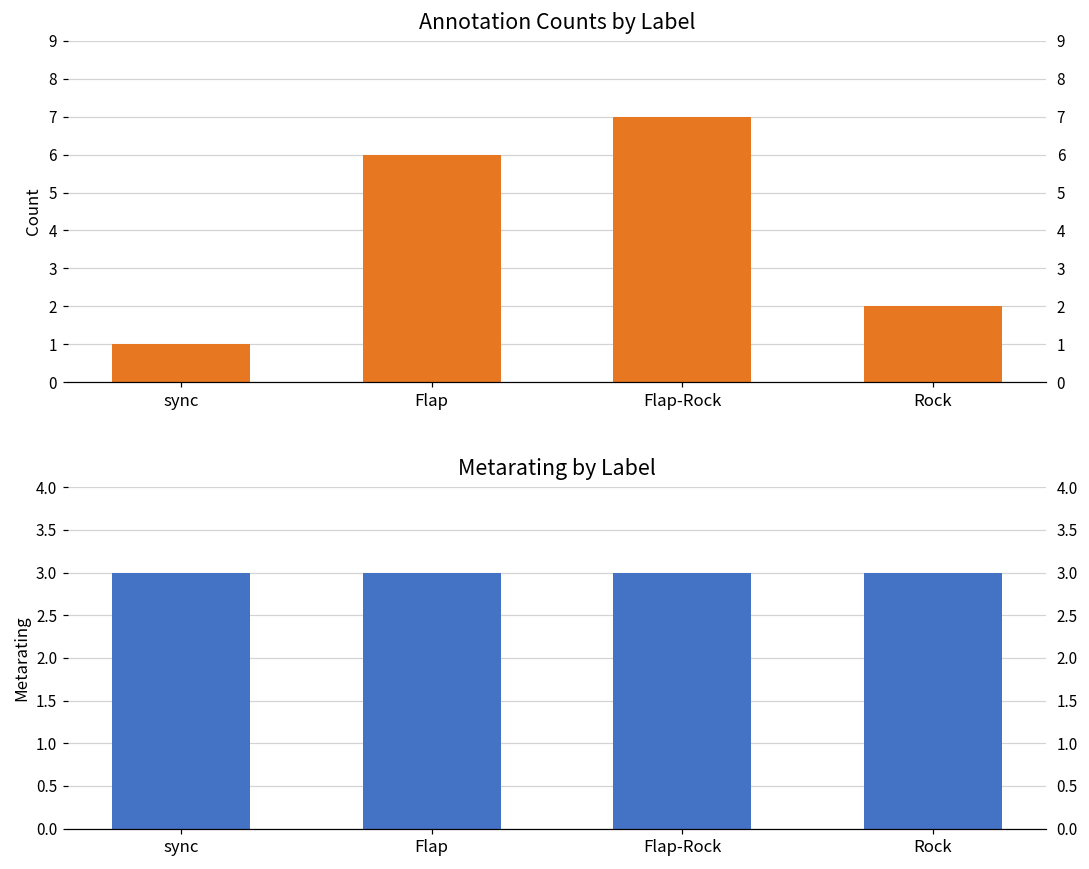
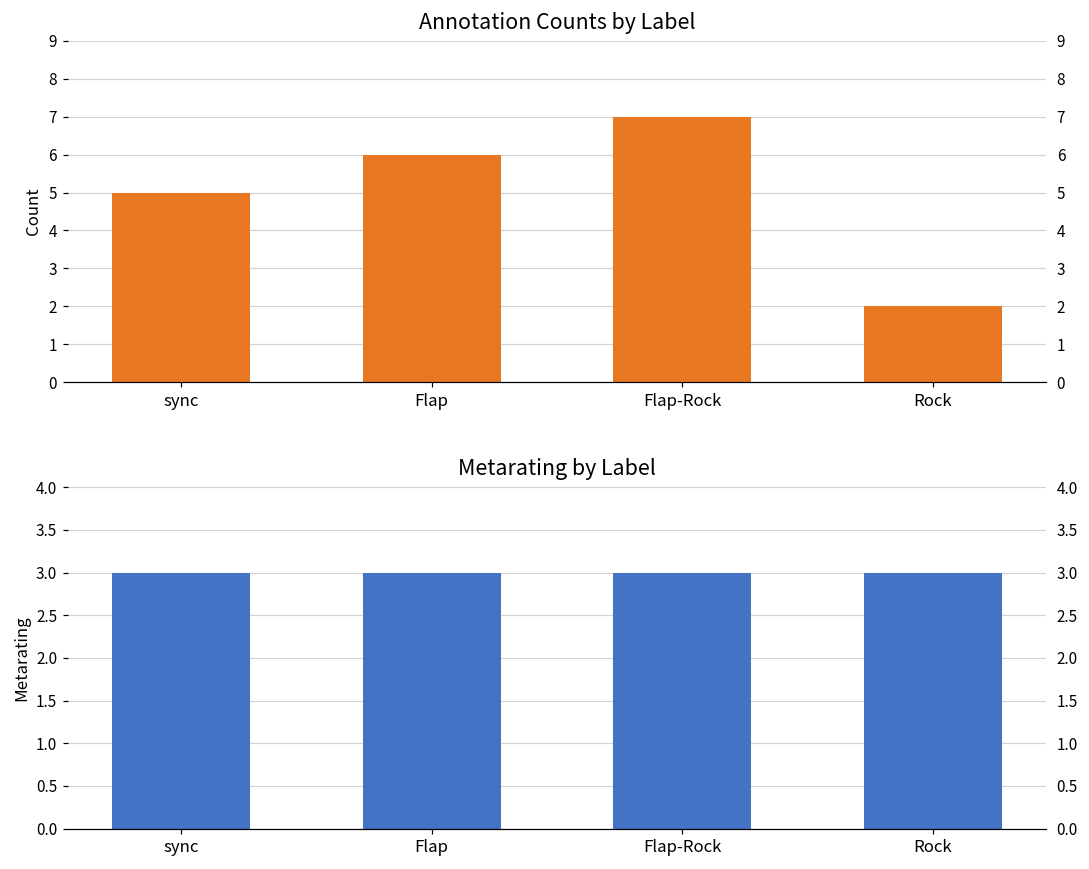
Annotation Counts by Label, sync: 1 -> 5
